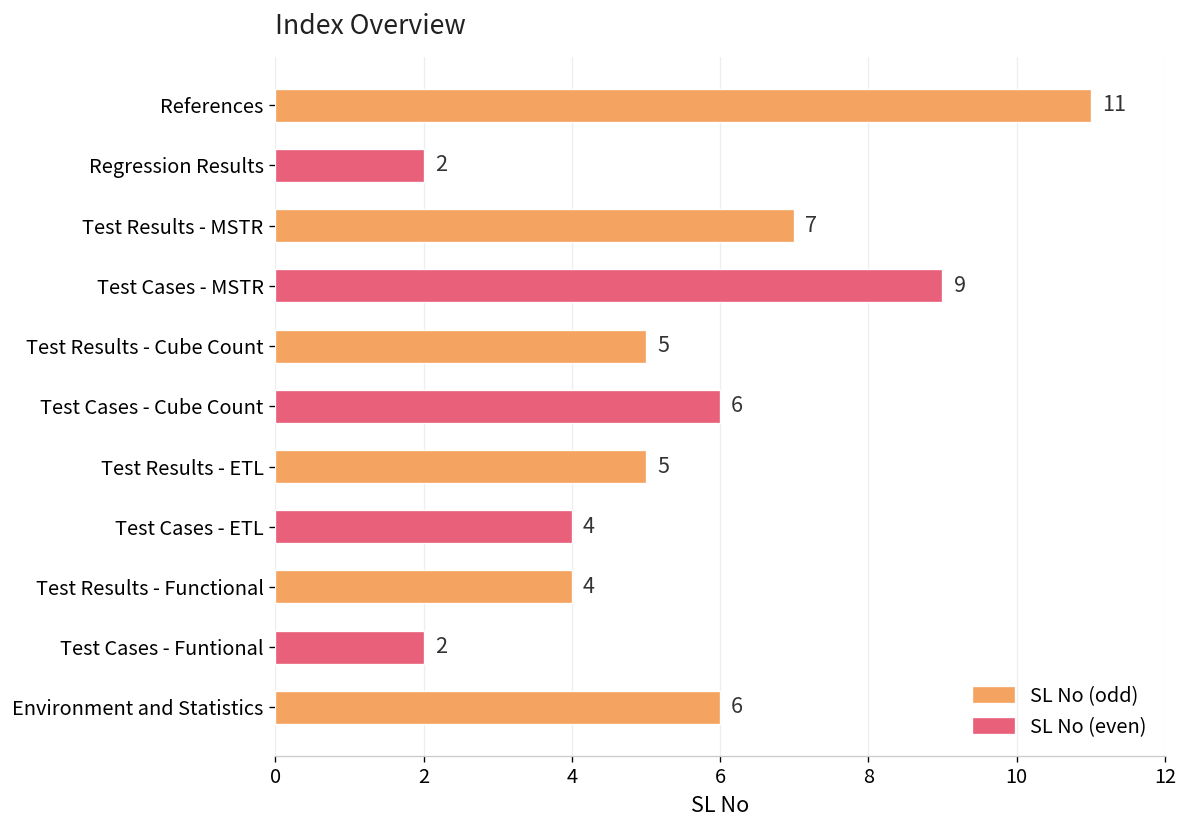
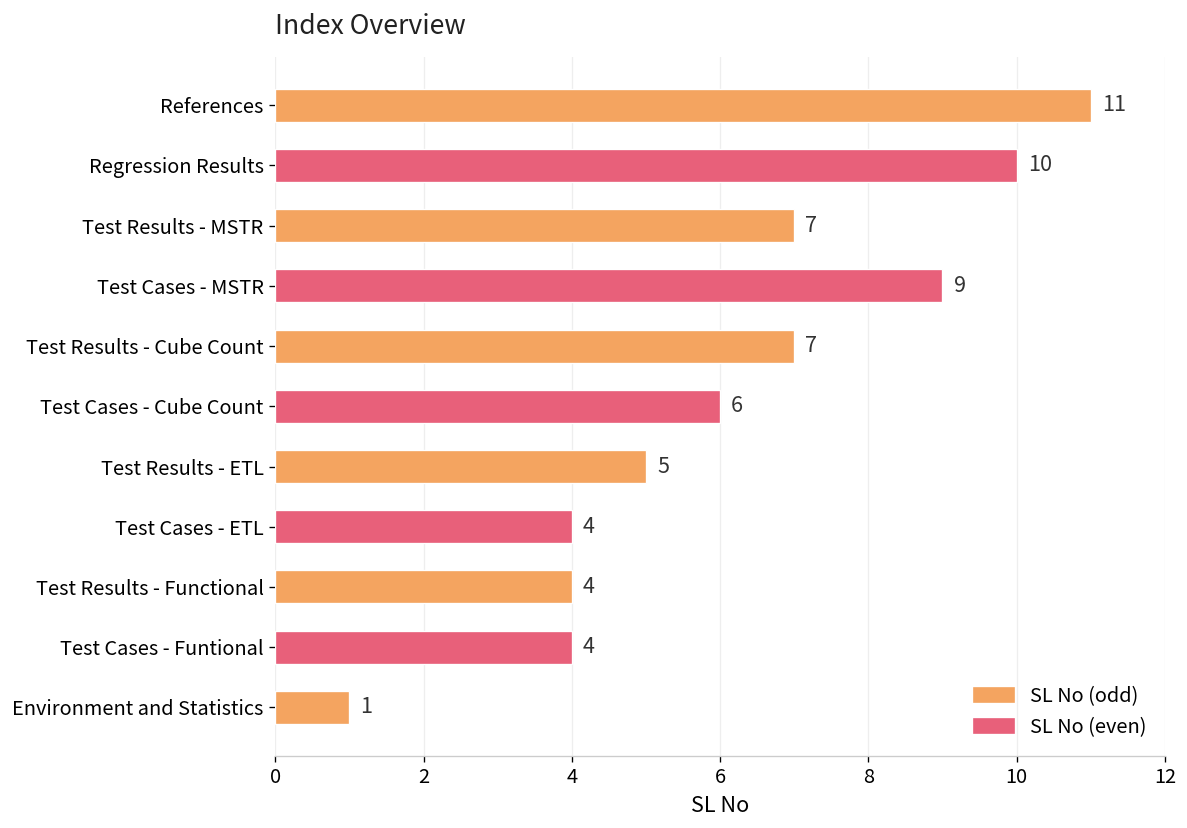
Regression Results: 2 -> 10
Test Results - Cube Count: 5 -> 7
Test Cases - Funtional: 2 -> 4
Environment and Statistics: 6 -> 1
